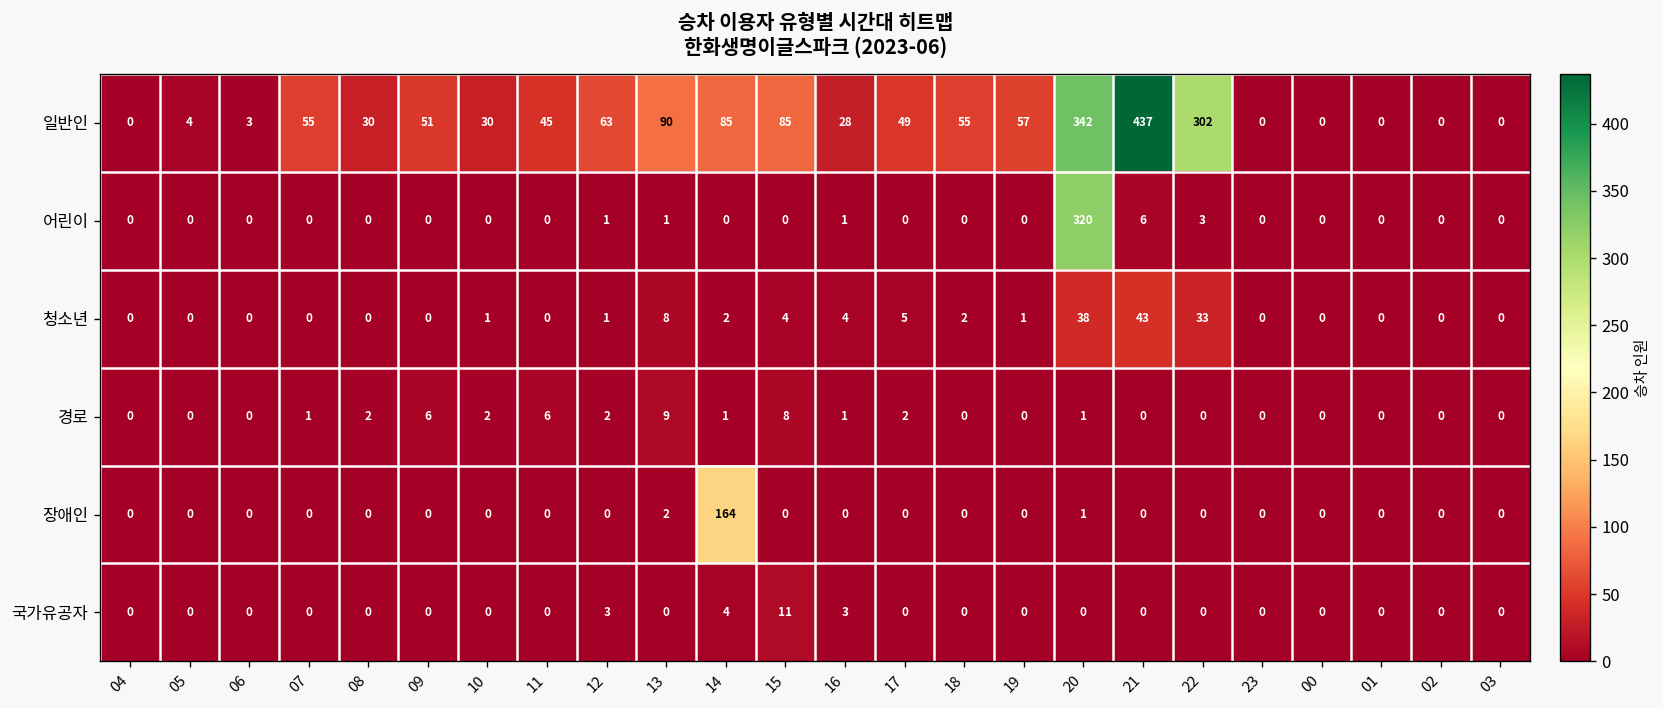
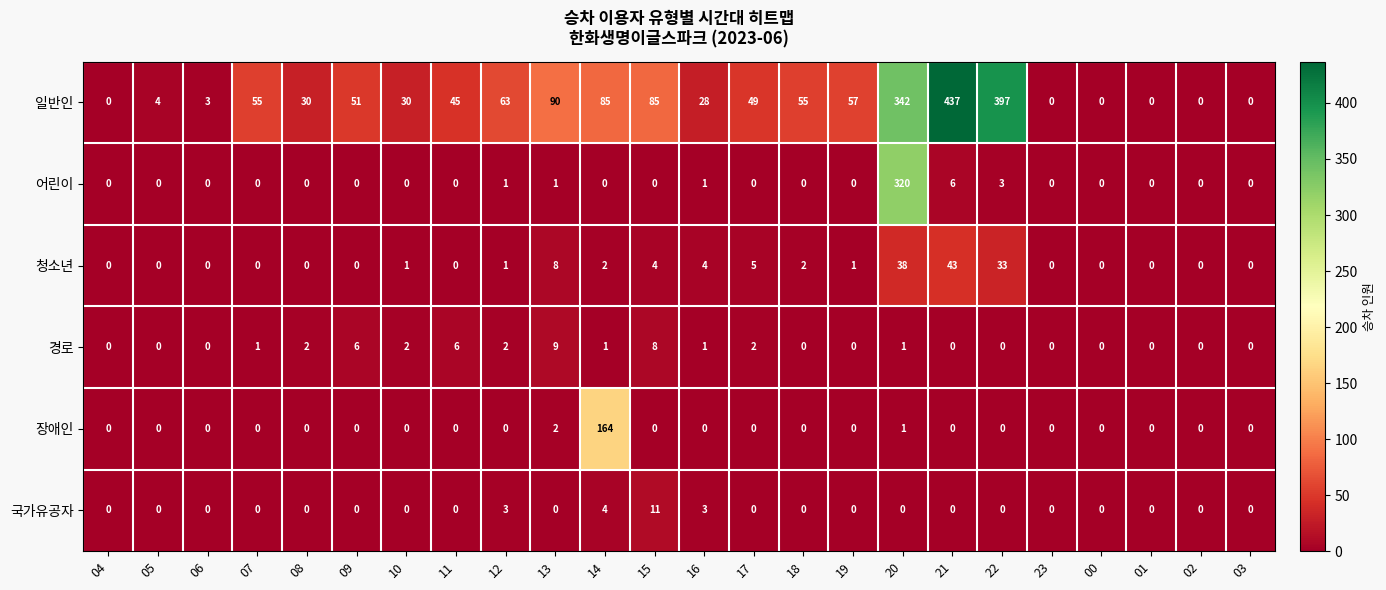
일반인, 22: 302 -> 397
